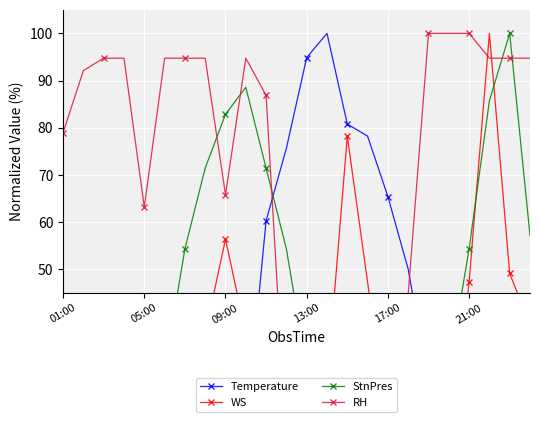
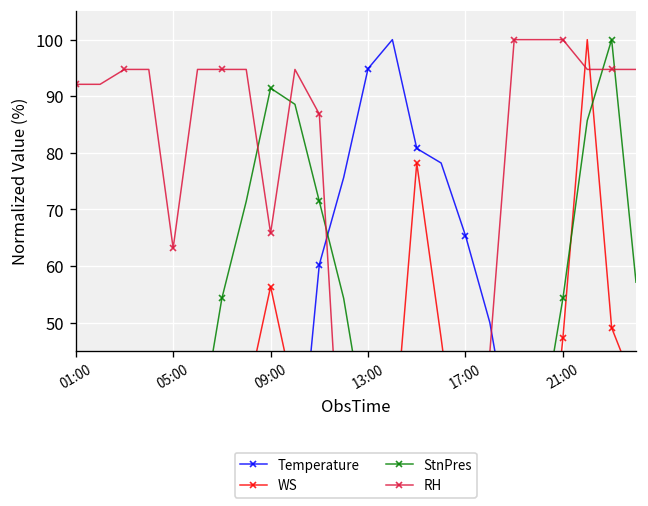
RH, 01:00: 79 -> 92
StnPres, 09:00: 83 -> 91
